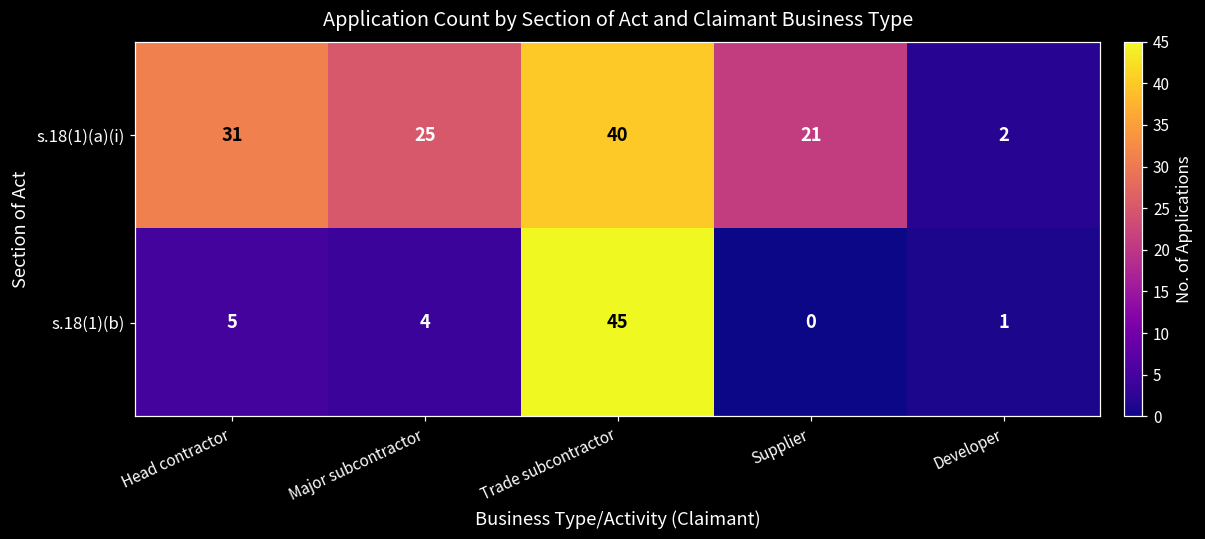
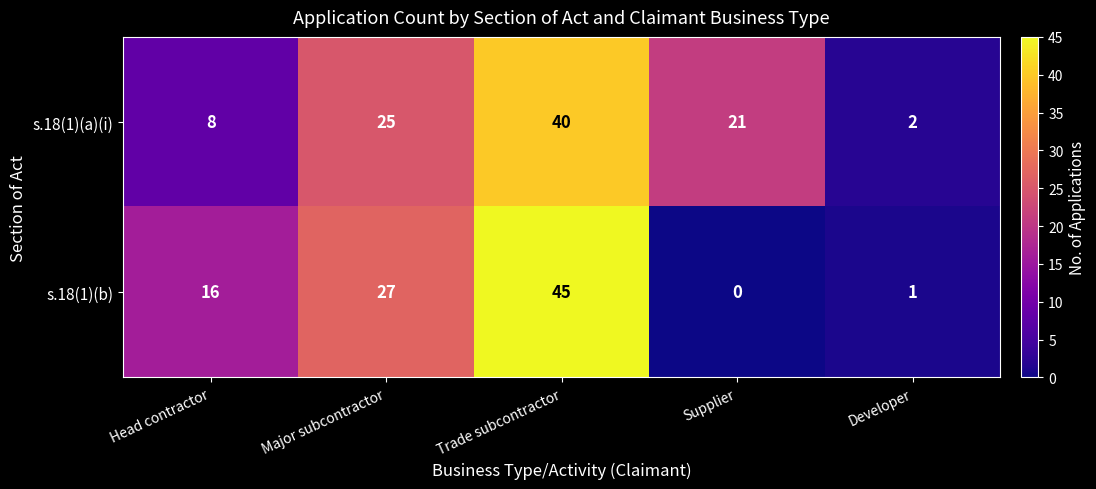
s.18(1)(a)(i), Head contractor: 31 -> 8
s.18(1)(b), Head contractor: 5 -> 16
s.18(1)(b), Major subcontractor: 4 -> 27
